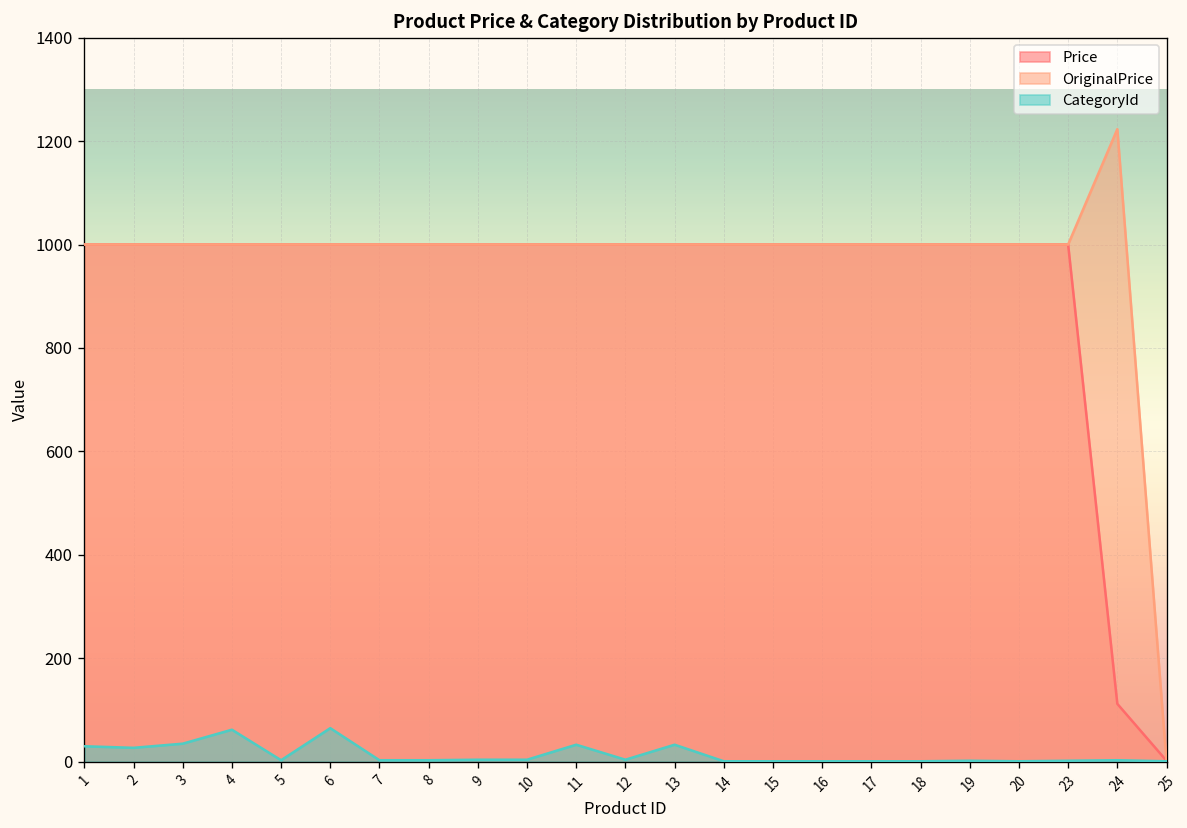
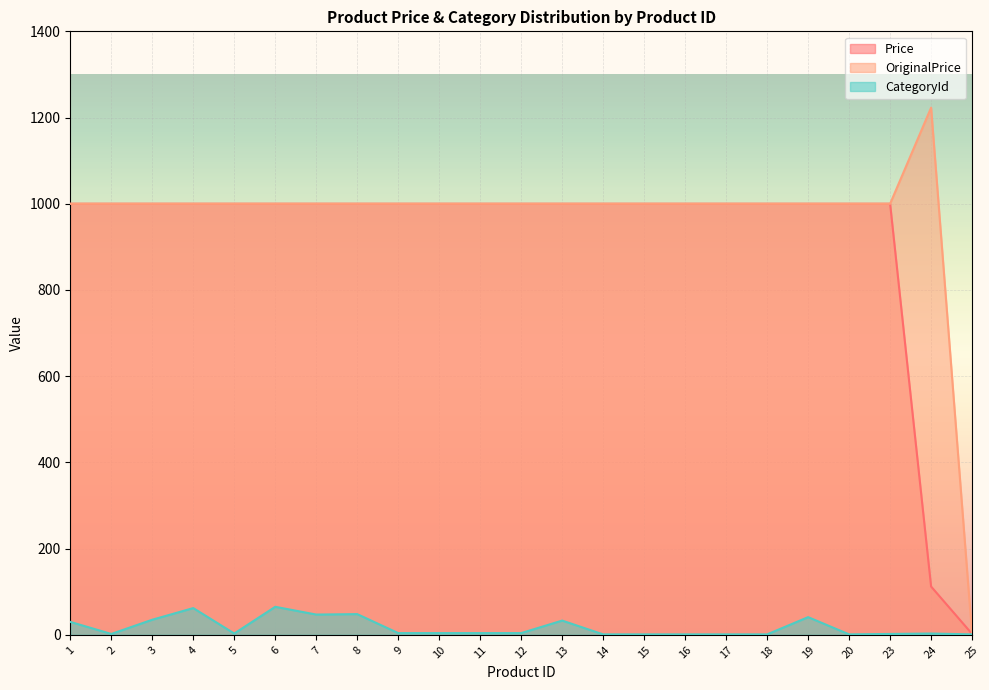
CategoryId, 2: 30 -> 0
CategoryId, 7: 0 -> 50
CategoryId, 8: 0 -> 50
CategoryId, 11: 30 -> 0
CategoryId, 19: 0 -> 40
